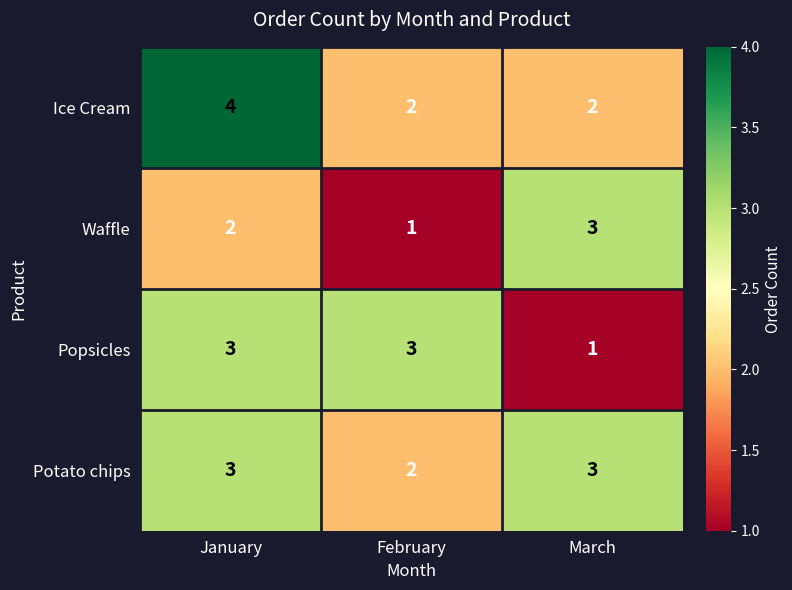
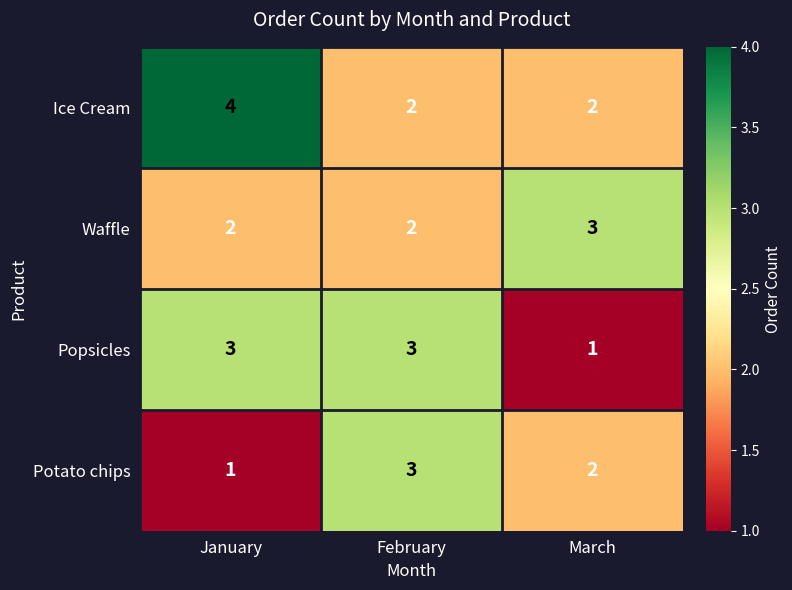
Waffle, February: 1 -> 2
Potato chips, January: 3 -> 1
Potato chips, February: 2 -> 3
Potato chips, March: 3 -> 2
